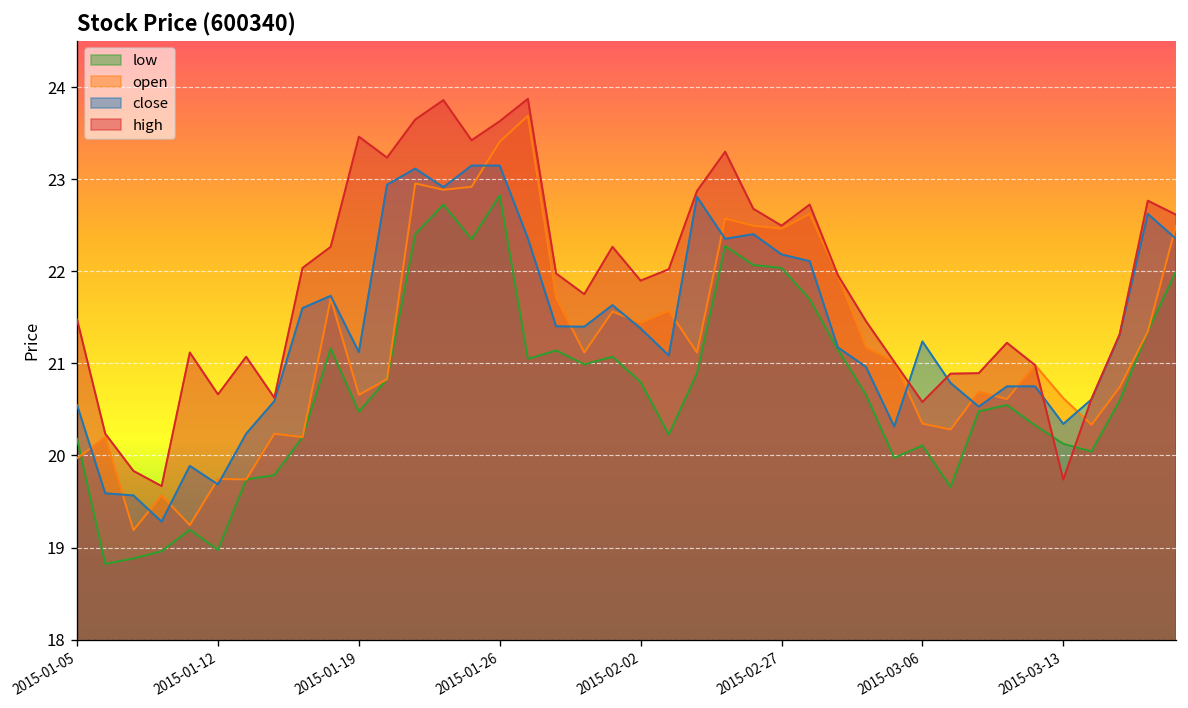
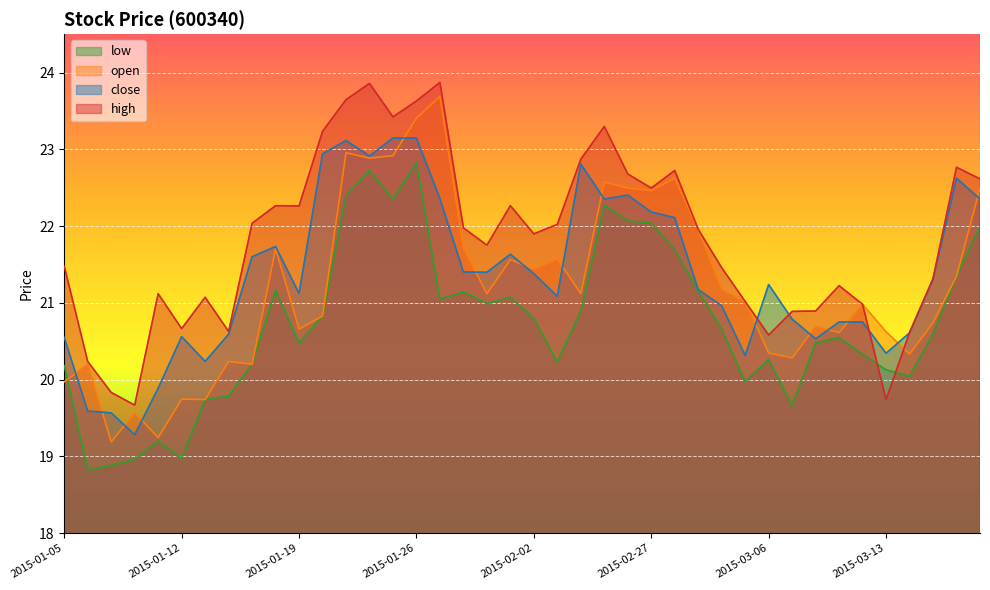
close, 2015-01-12: 19.7 -> 20.6
high, 2015-01-19: 23.5 -> 22.3
low, 2015-03-06: 20.1 -> 20.3
